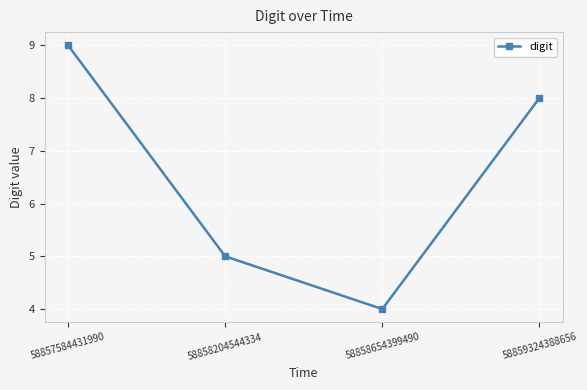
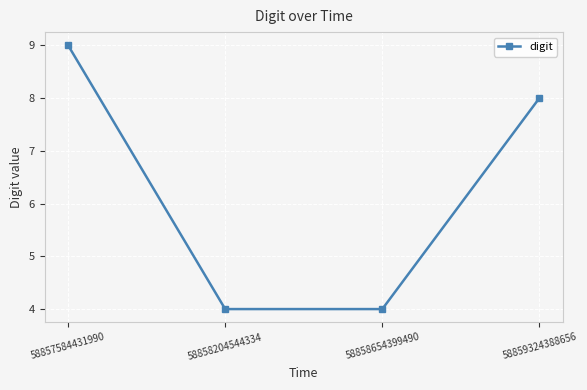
58858204544334: 5 -> 4
